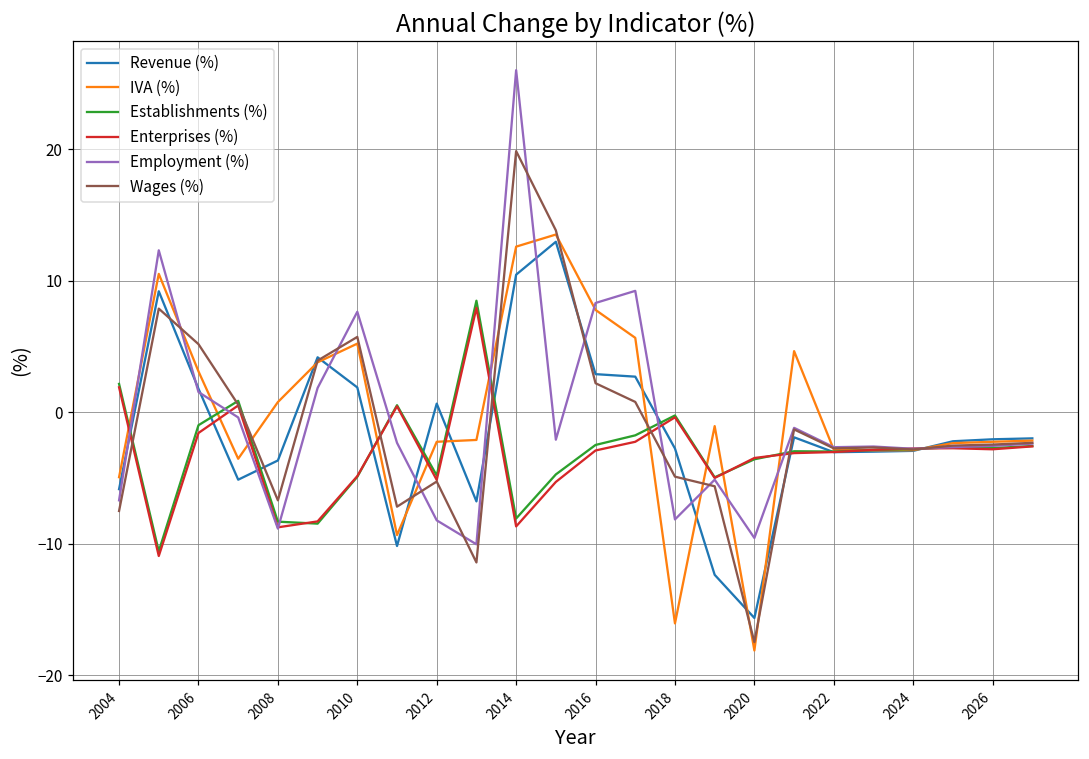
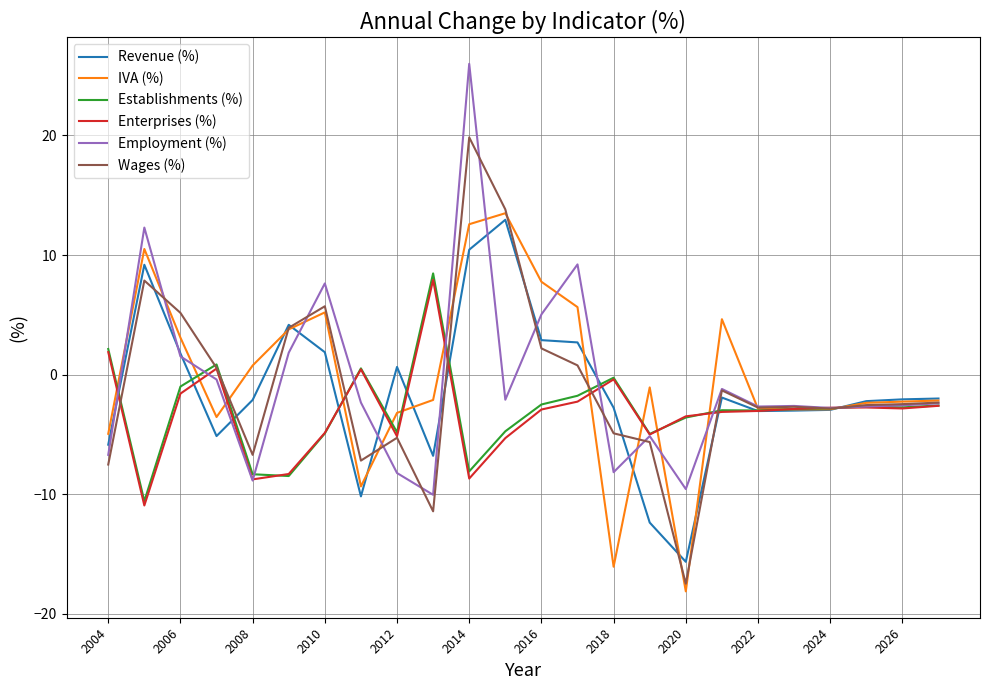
Revenue (%), 2008: -3.7 -> -2.1
IVA (%), 2012: -2.3 -> -3.2
Employment (%), 2016: 8.3 -> 5.0
